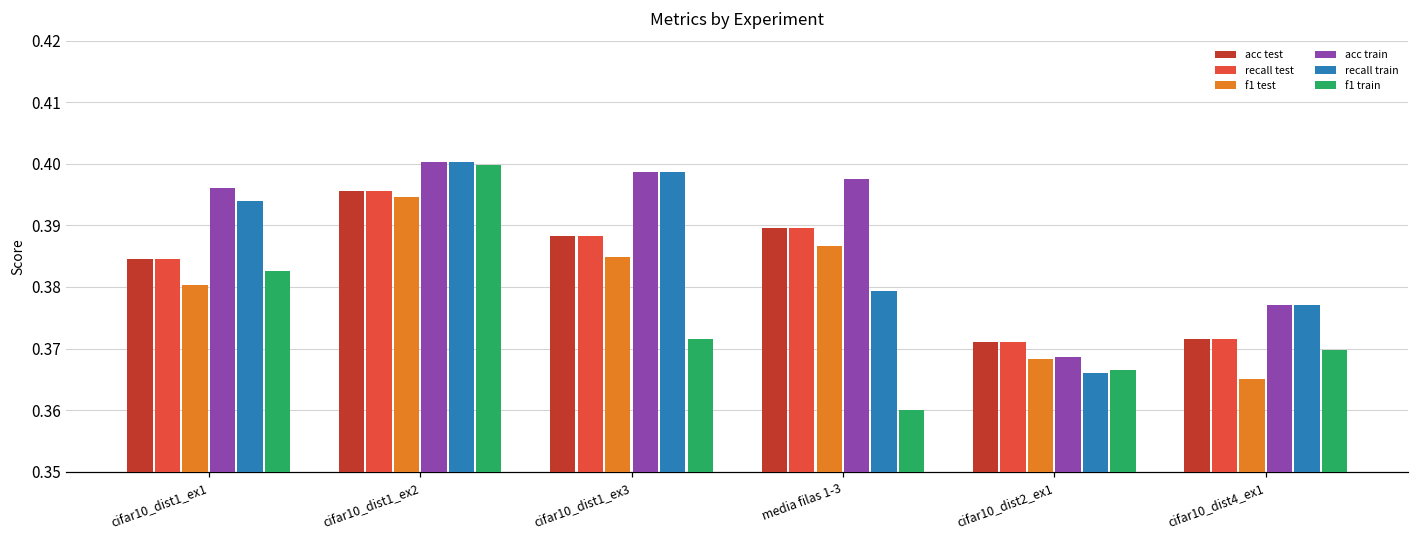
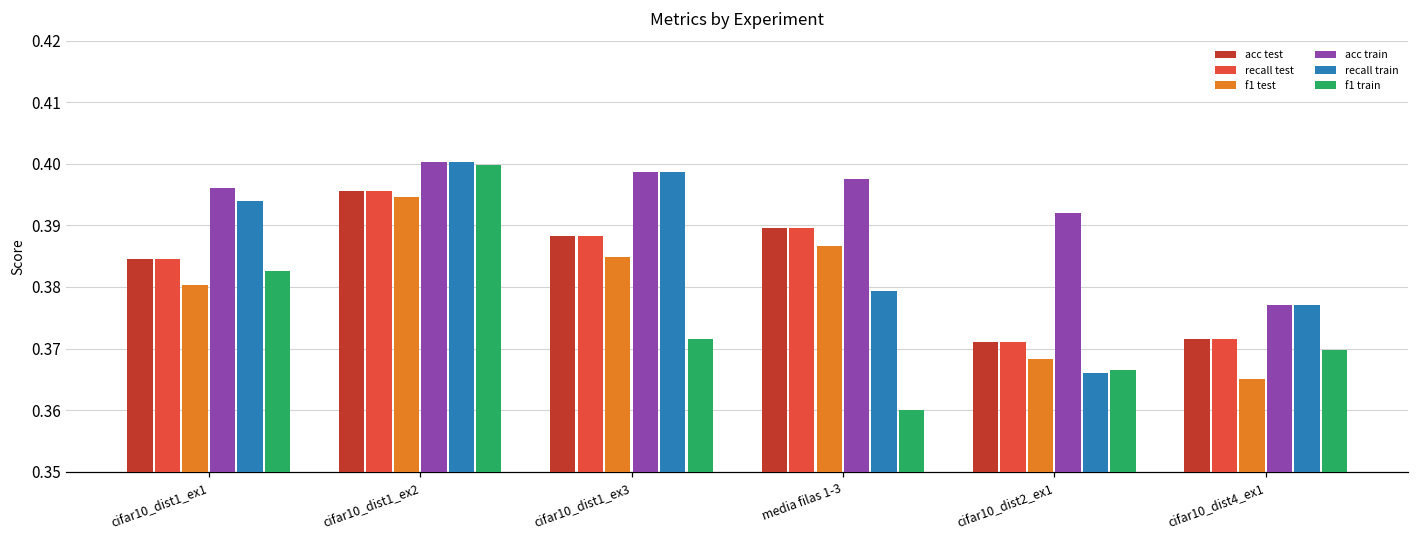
acc train, cifar10_dist2_ex1: 0.369 -> 0.392
